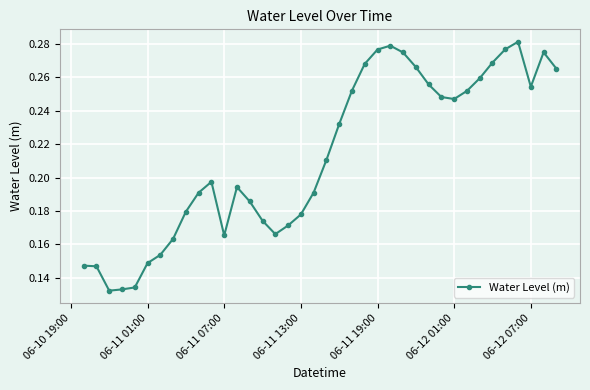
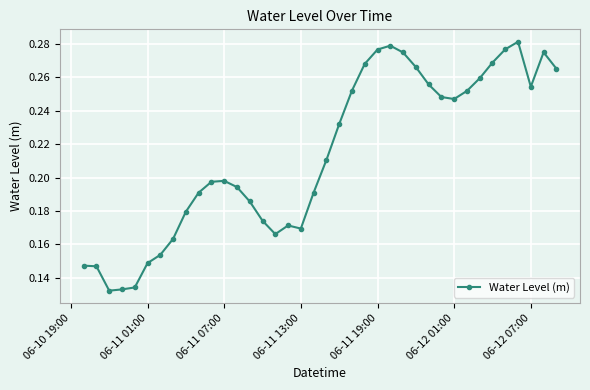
06-11 07:00: 0.165 -> 0.198
06-11 13:00: 0.178 -> 0.169
